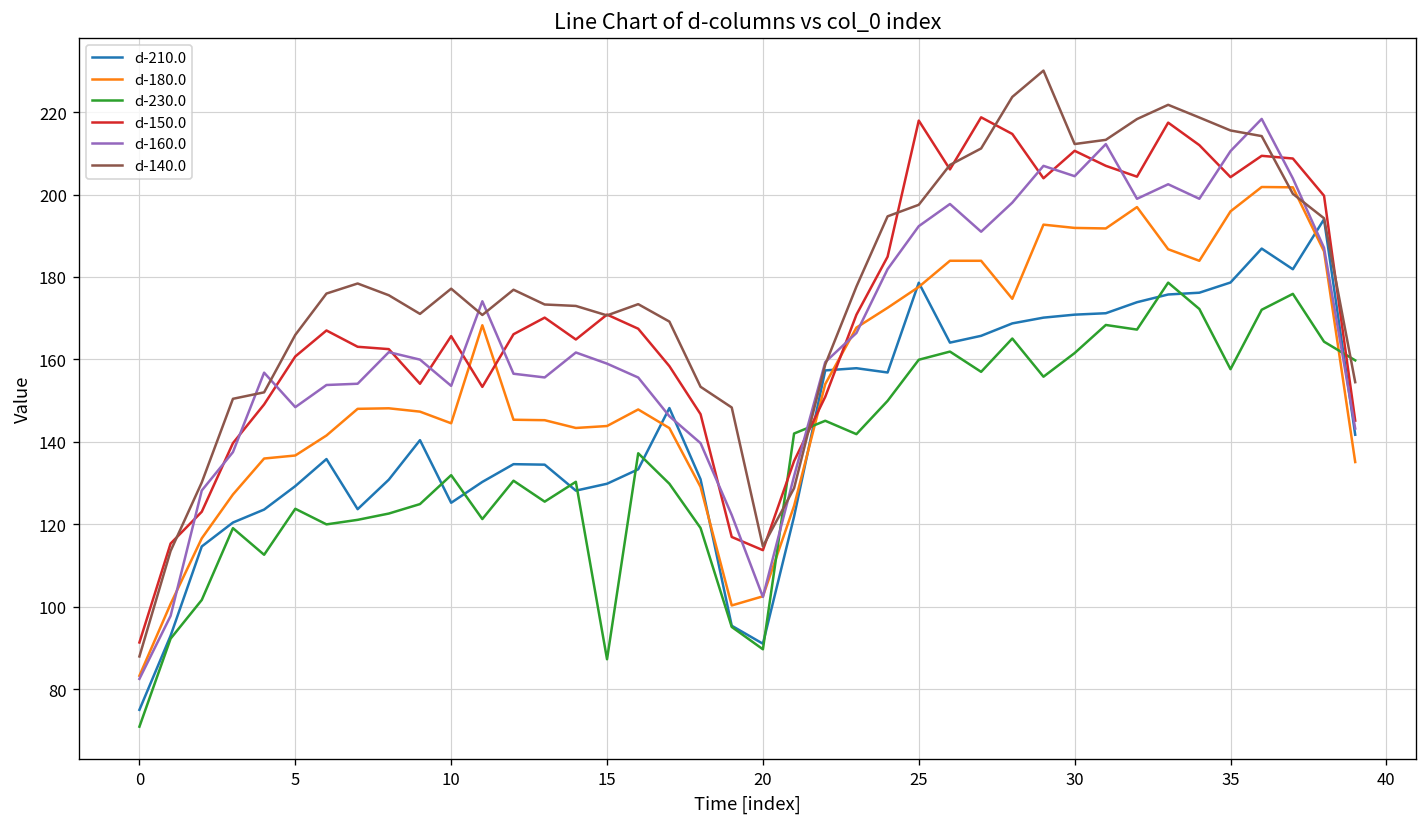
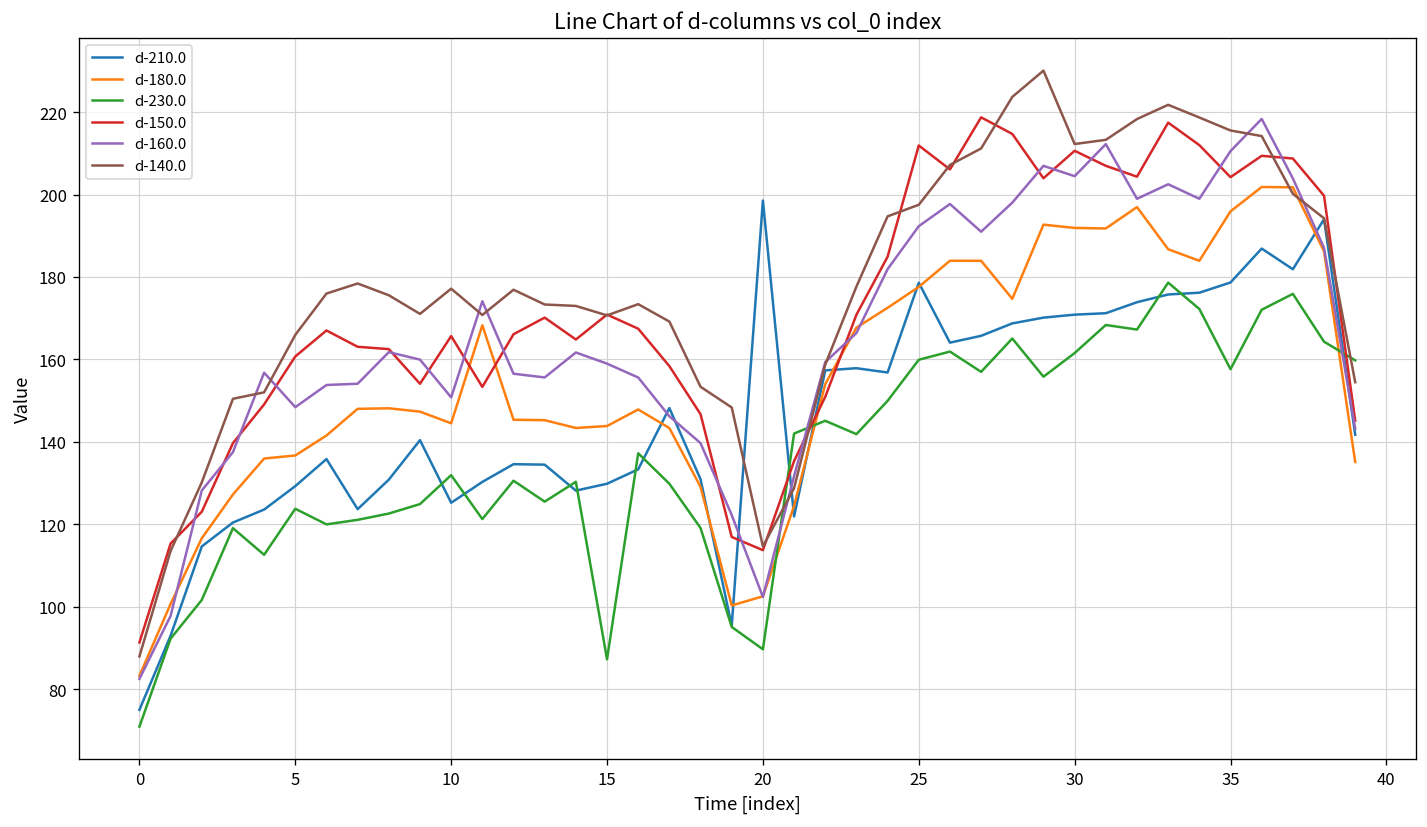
d-160.0, 10: 154 -> 151
d-210.0, 20: 91 -> 199
d-150.0, 25: 218 -> 212
